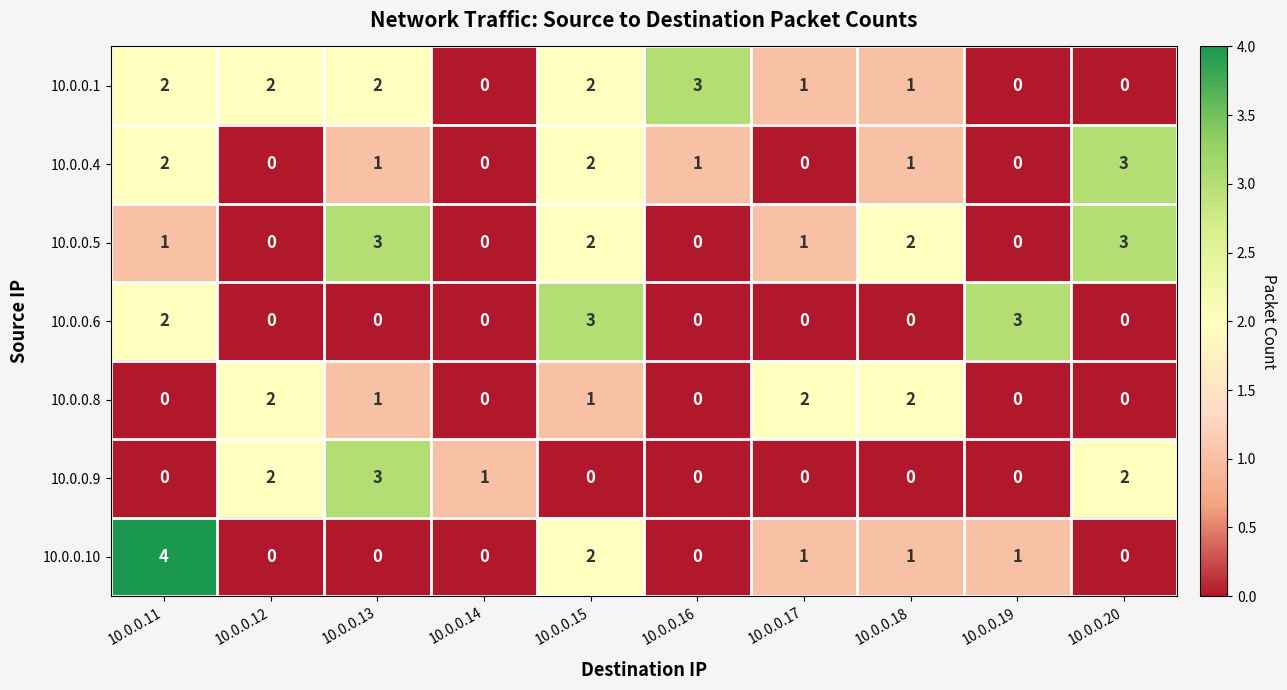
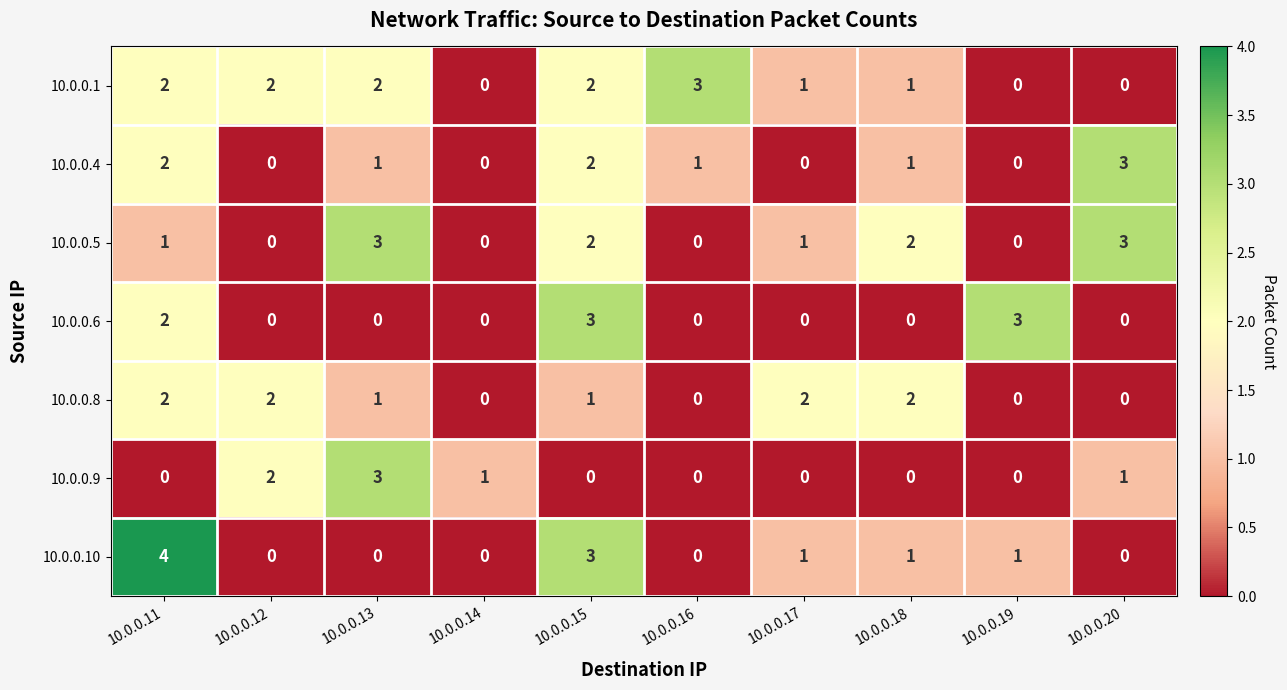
10.0.0.8, 10.0.0.11: 0 -> 2
10.0.0.9, 10.0.0.20: 2 -> 1
10.0.0.10, 10.0.0.15: 2 -> 3
